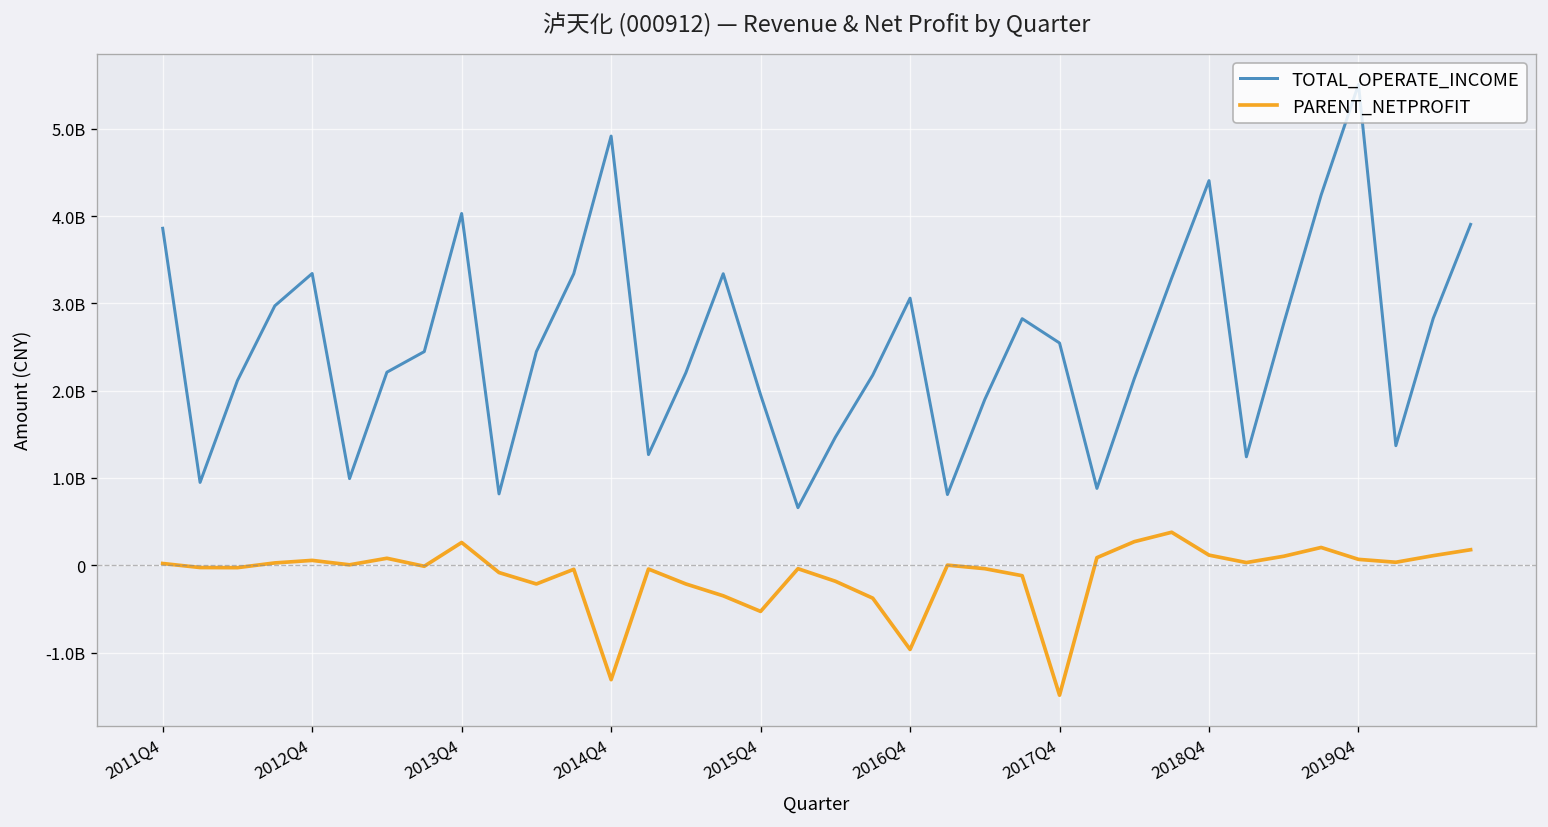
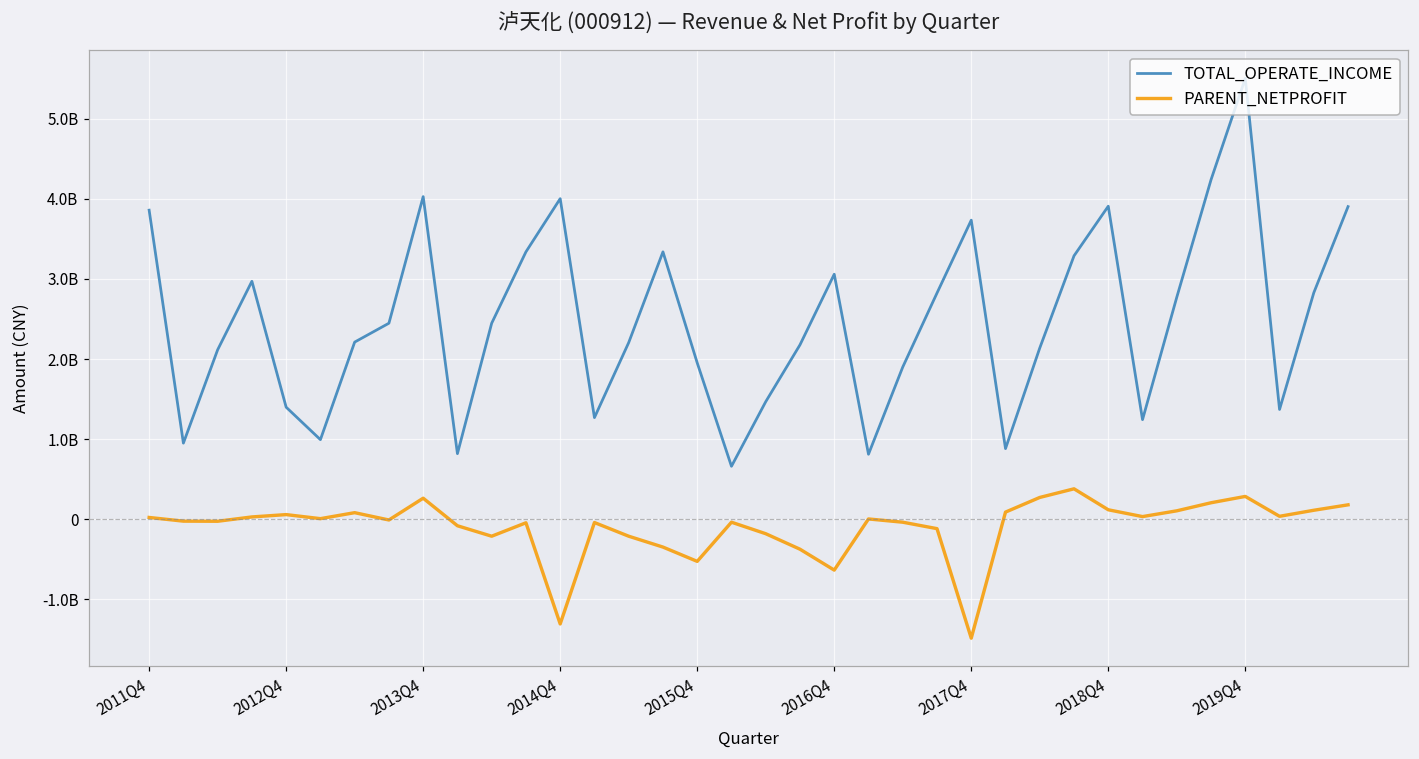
TOTAL_OPERATE_INCOME, 2012Q4: 3300000000 -> 1400000000
TOTAL_OPERATE_INCOME, 2014Q4: 4900000000 -> 4000000000
PARENT_NETPROFIT, 2016Q4: -1000000000 -> -600000000
TOTAL_OPERATE_INCOME, 2017Q4: 2500000000 -> 3700000000
TOTAL_OPERATE_INCOME, 2018Q4: 4400000000 -> 3900000000
PARENT_NETPROFIT, 2019Q4: 100000000 -> 300000000
